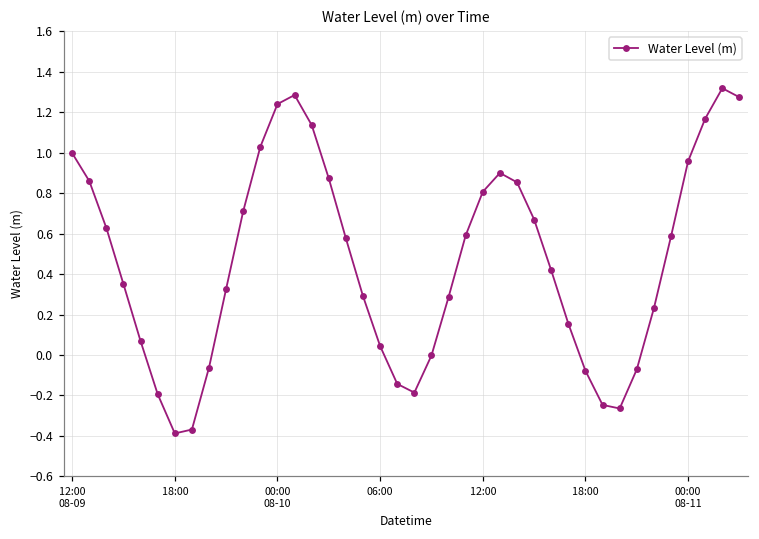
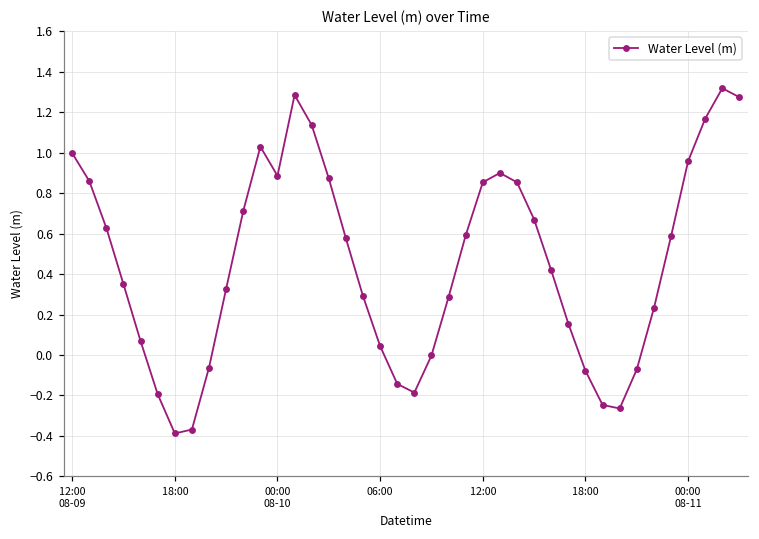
00:00 08-10: 1.24 -> 0.89
12:00: 0.81 -> 0.85
